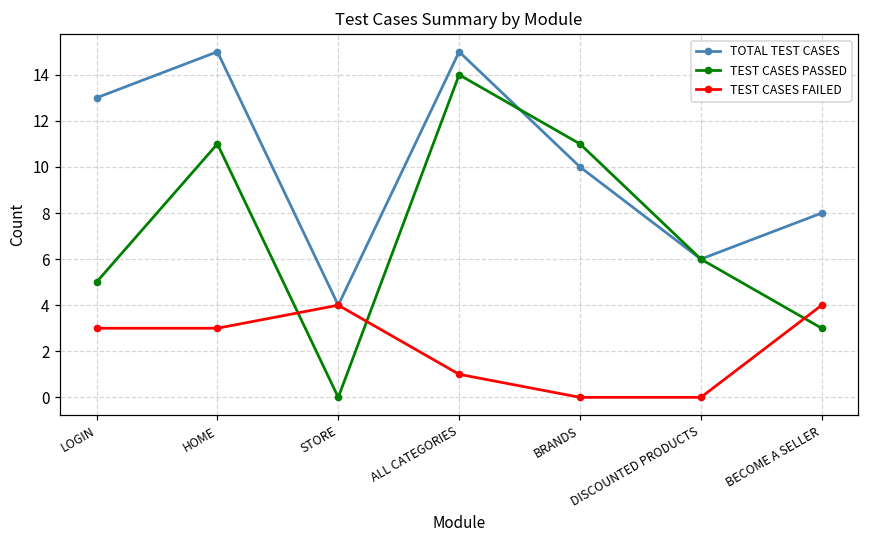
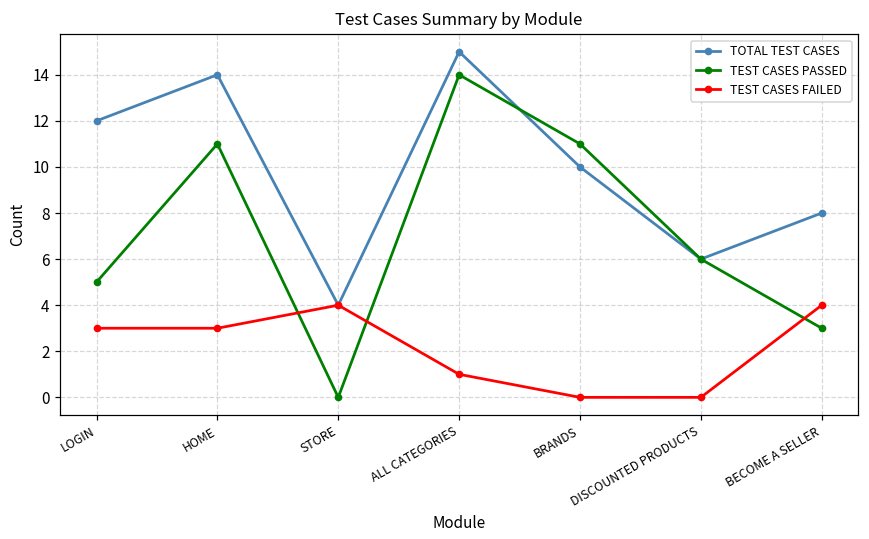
TOTAL TEST CASES, LOGIN: 13 -> 12
TOTAL TEST CASES, HOME: 15 -> 14
